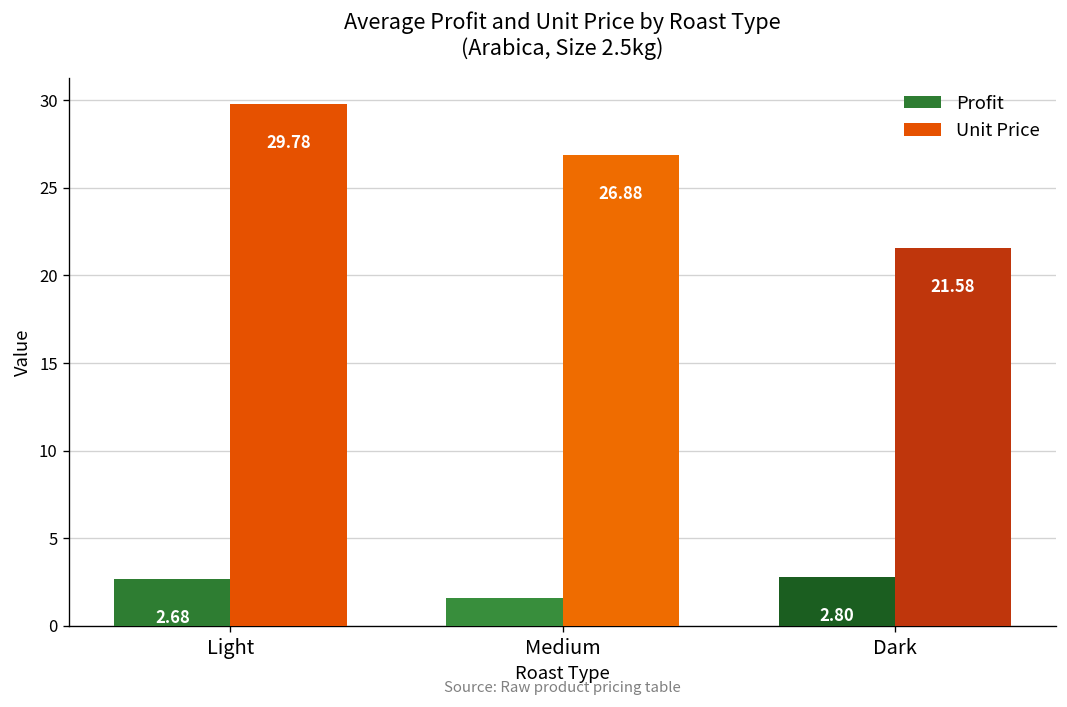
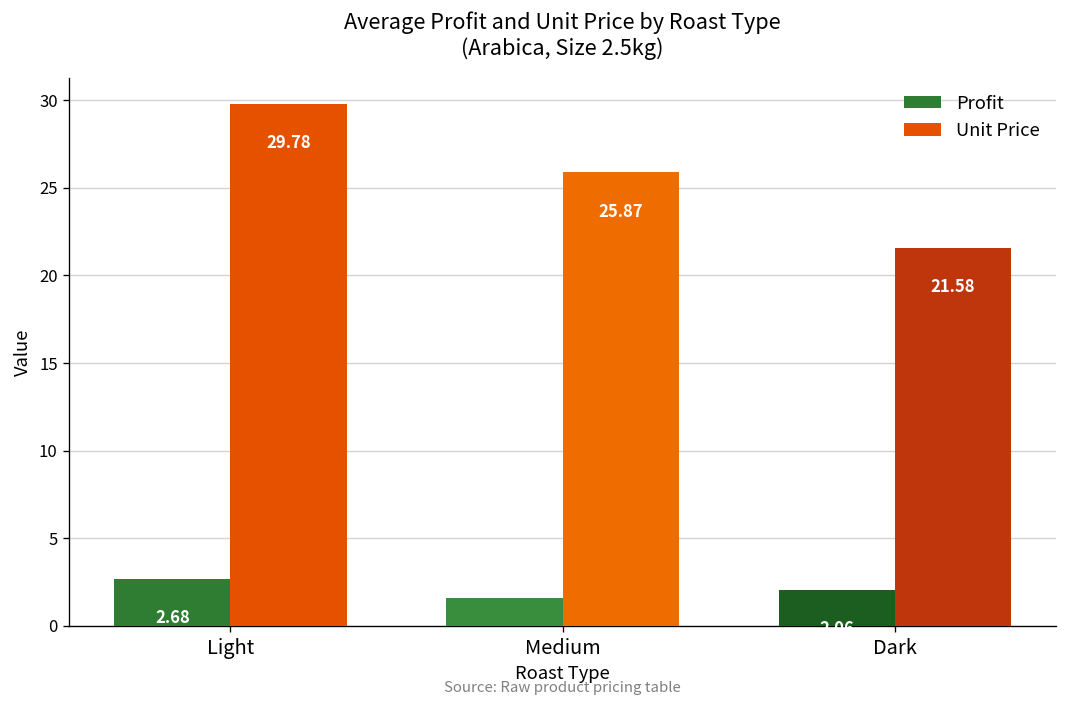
Unit Price, Medium: 26.88 -> 25.87
Profit, Dark: 2.8 -> 2.1
